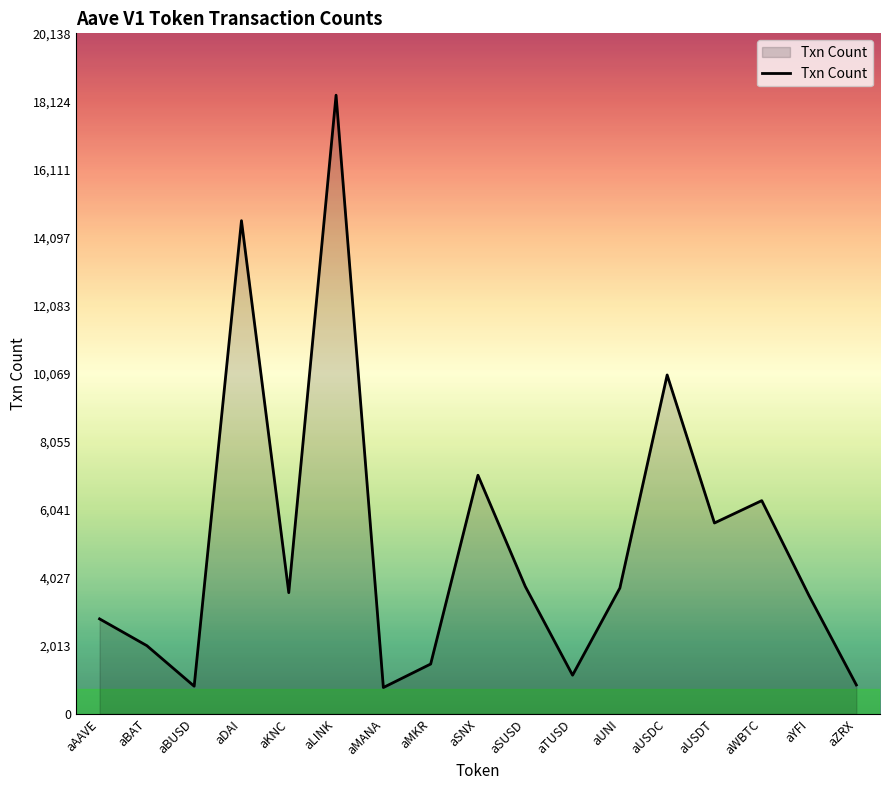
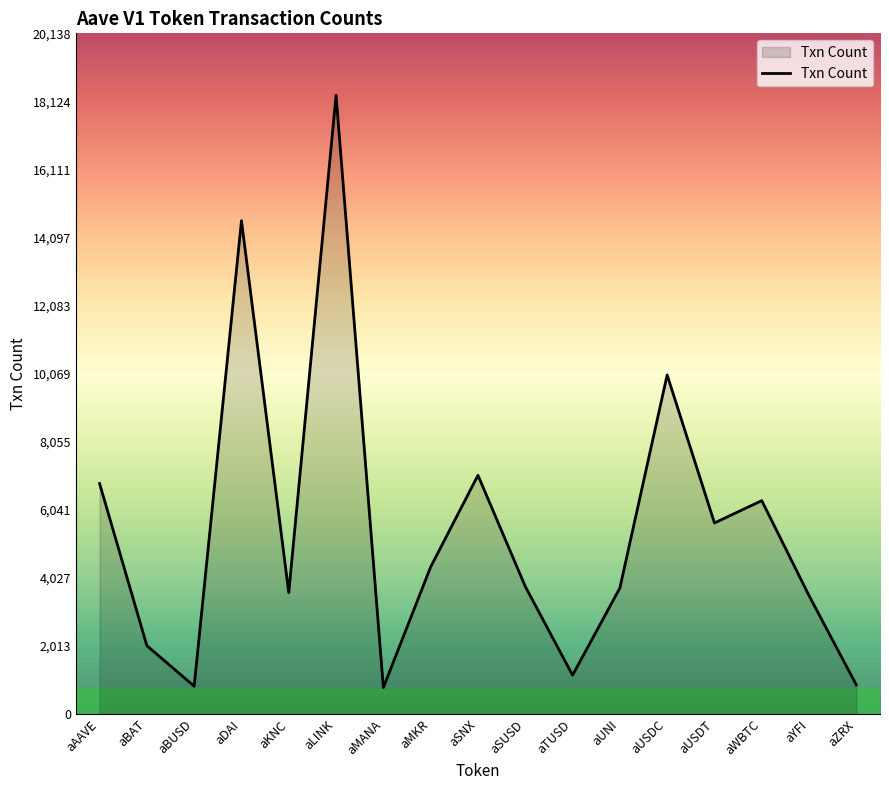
aAAVE: 2,800 -> 6,800
aMKR: 1,500 -> 4,300
